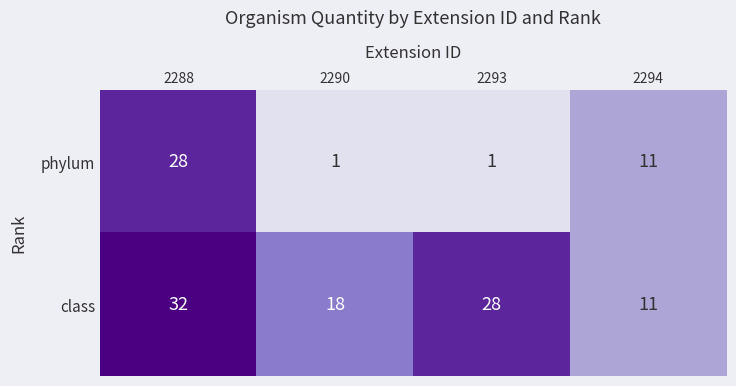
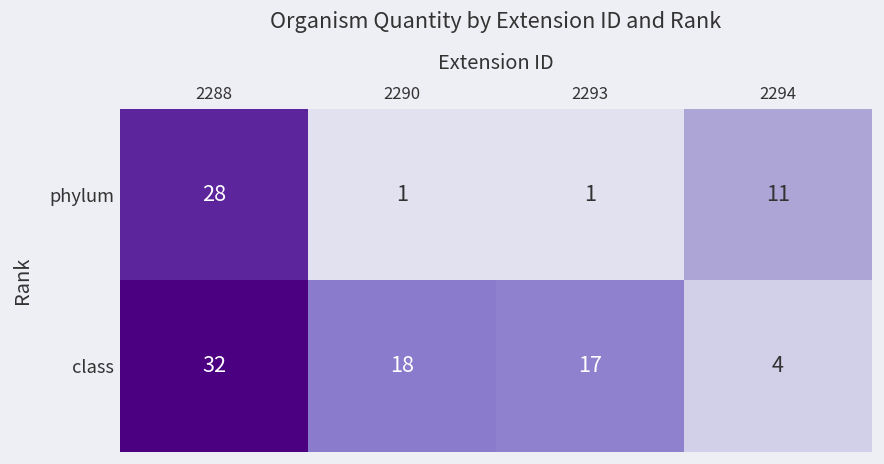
class, 2293: 28 -> 17
class, 2294: 11 -> 4
